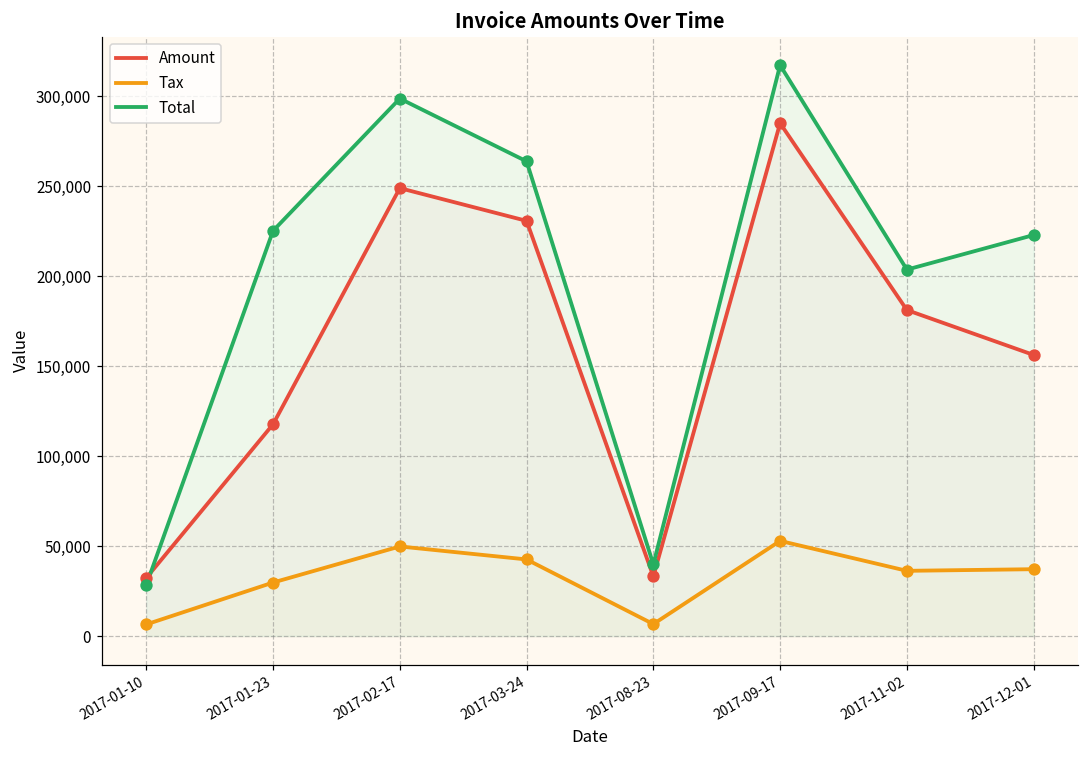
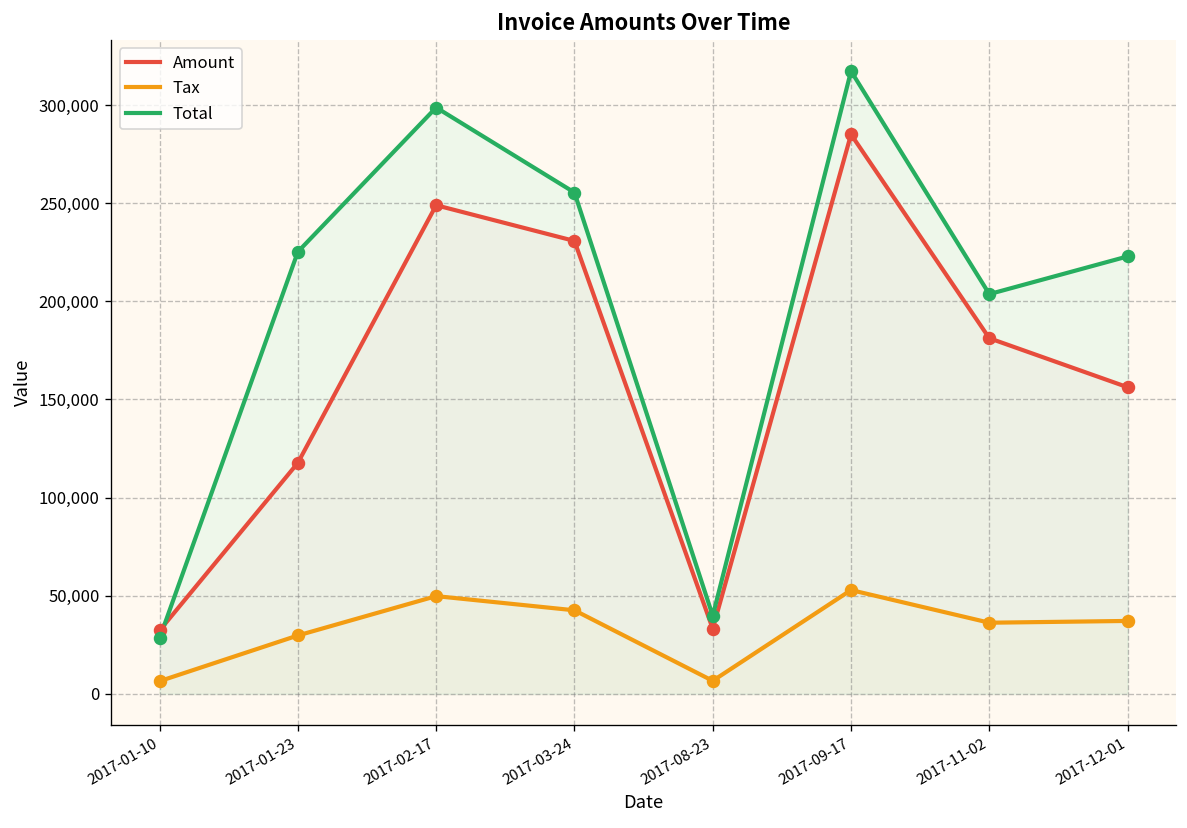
Total, 2017-03-24: 264,000 -> 255,000
